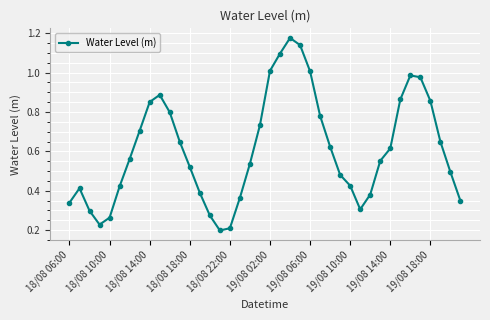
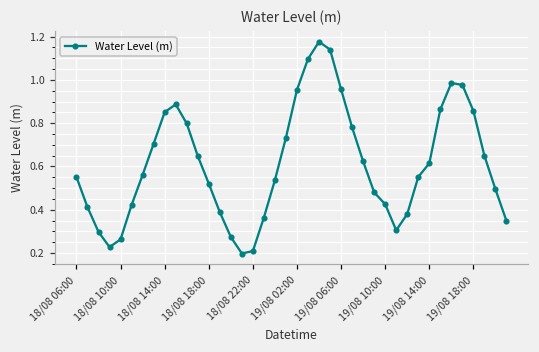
18/08 06:00: 0.34 -> 0.55
19/08 02:00: 1.01 -> 0.95
19/08 06:00: 1.01 -> 0.96
